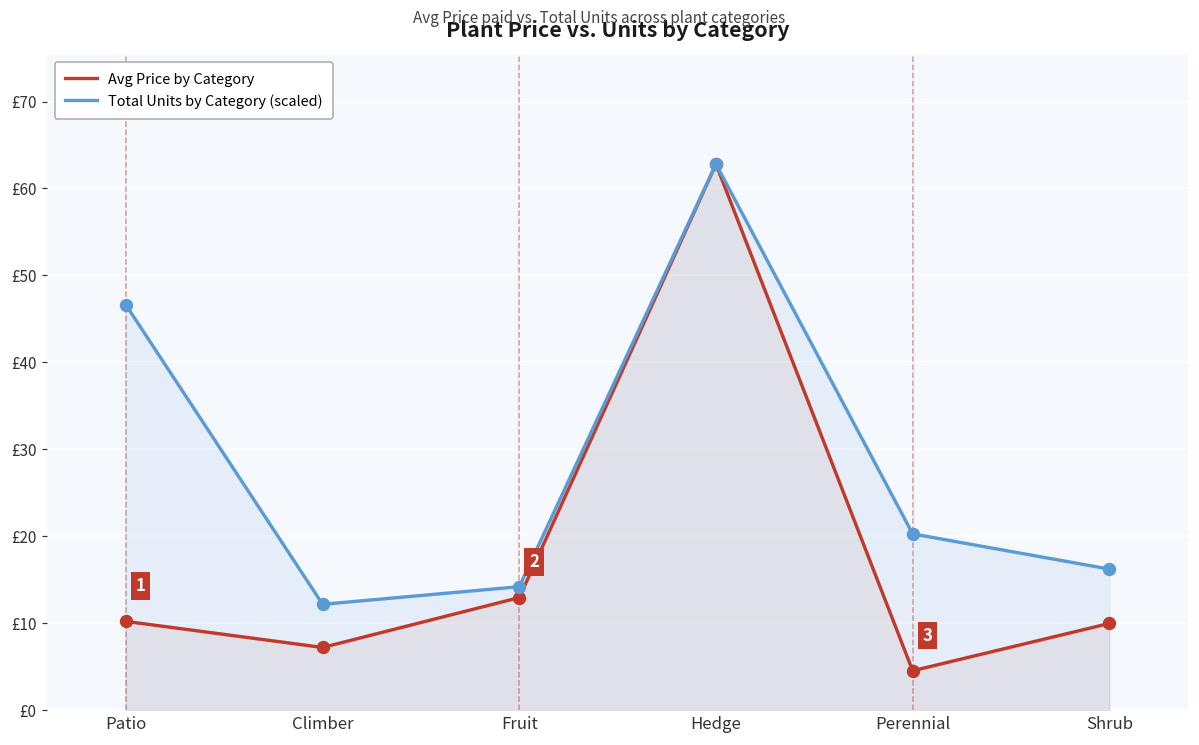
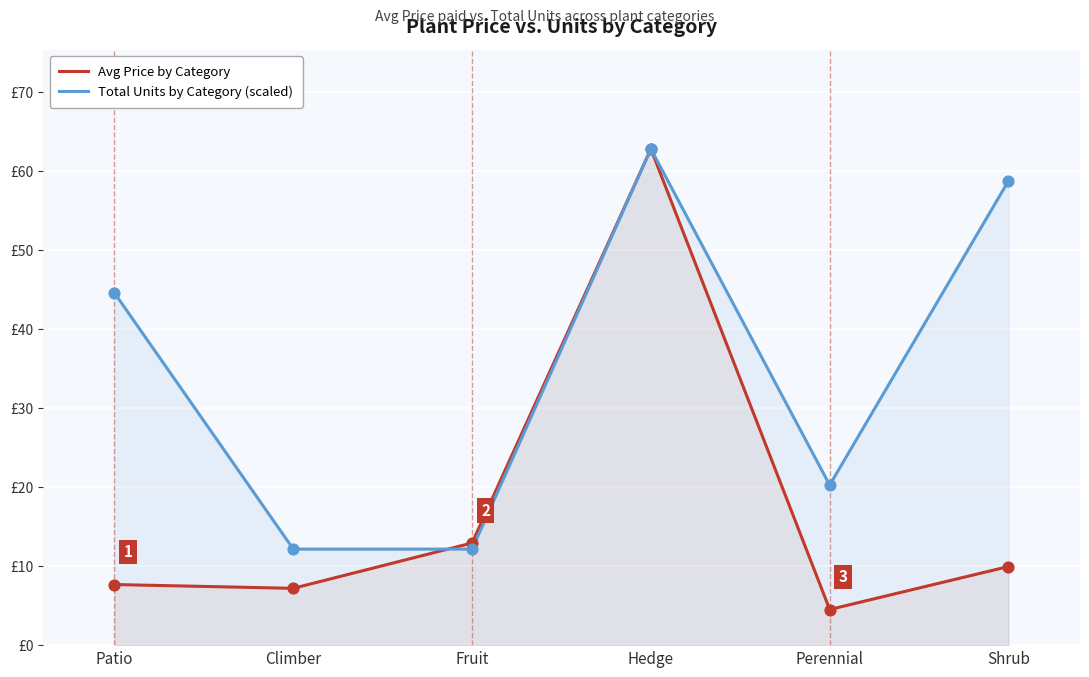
Avg Price by Category, Patio: £10 -> £8
Total Units by Category (scaled), Patio: £47 -> £45
Total Units by Category (scaled), Fruit: £14 -> £12
Total Units by Category (scaled), Shrub: £16 -> £59
